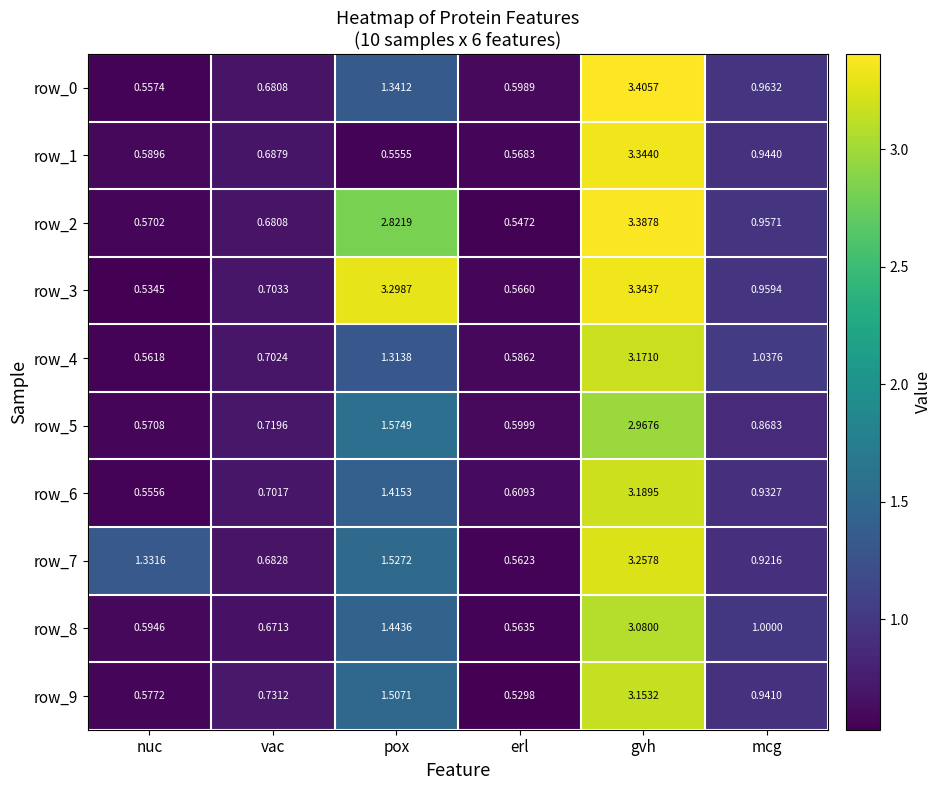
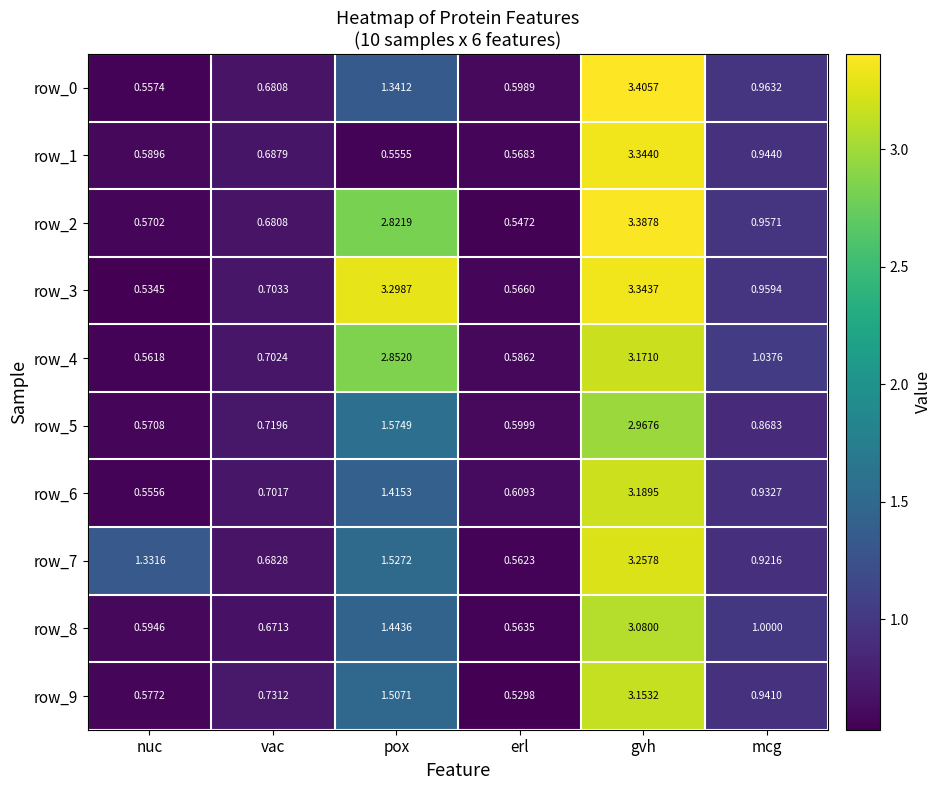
row_4, pox: 1.3138 -> 2.8520
